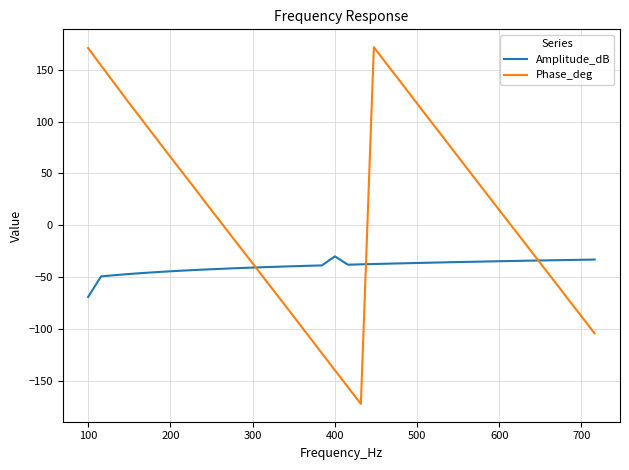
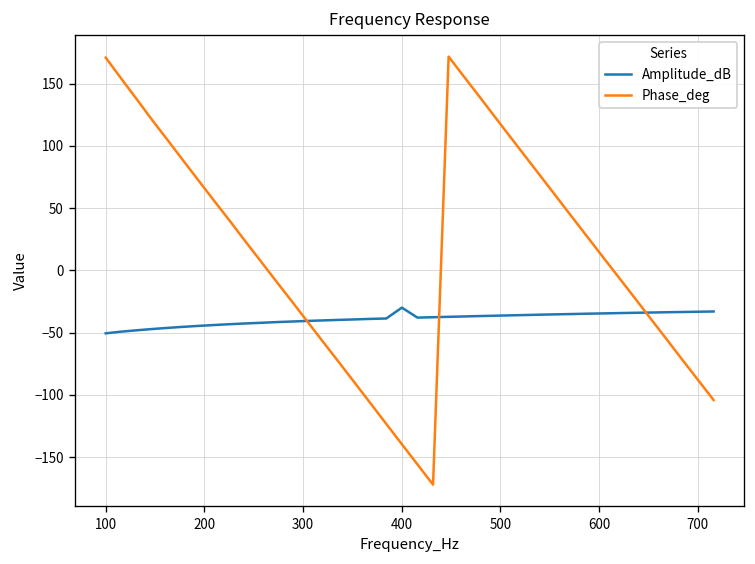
Amplitude_dB, 100: -69 -> -51
